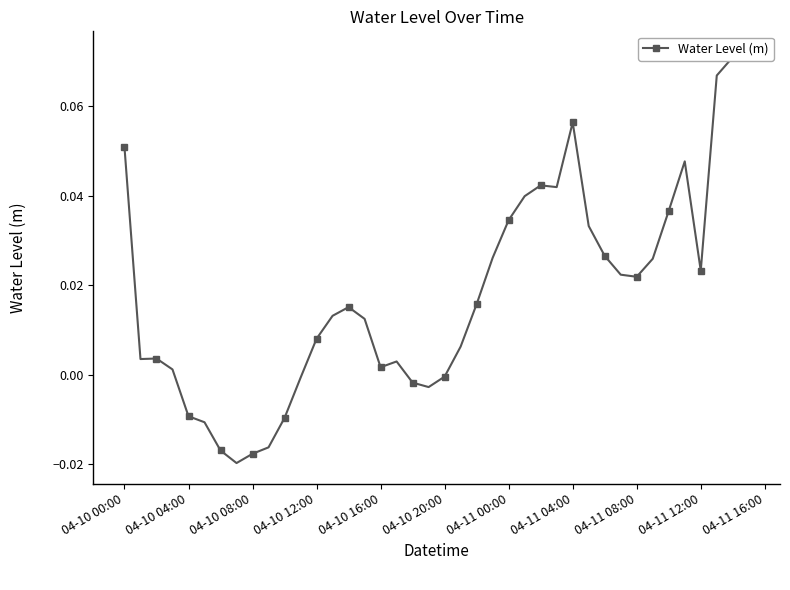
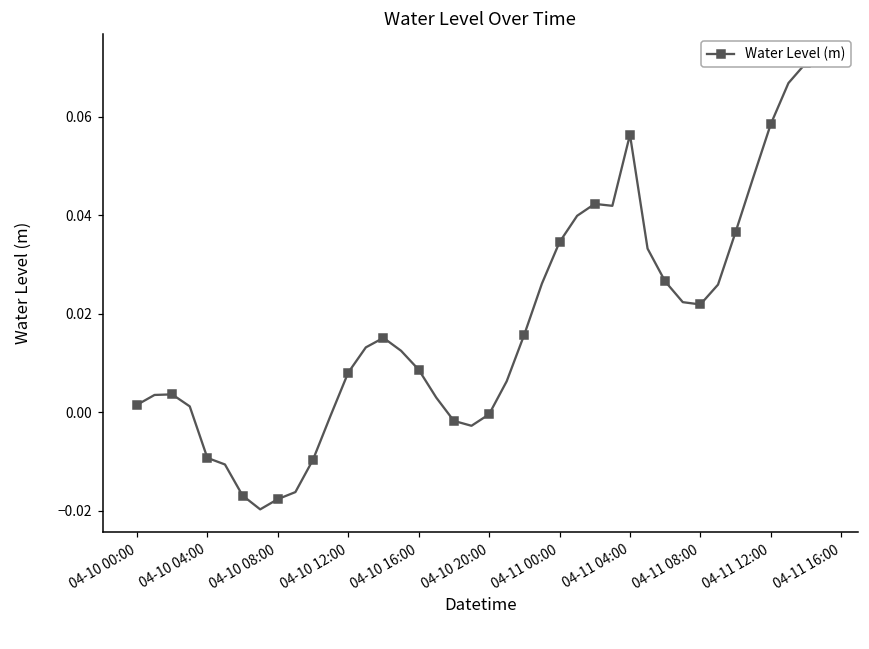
04-10 00:00: 0.051 -> 0.001
04-10 16:00: 0.002 -> 0.009
04-11 12:00: 0.023 -> 0.059
